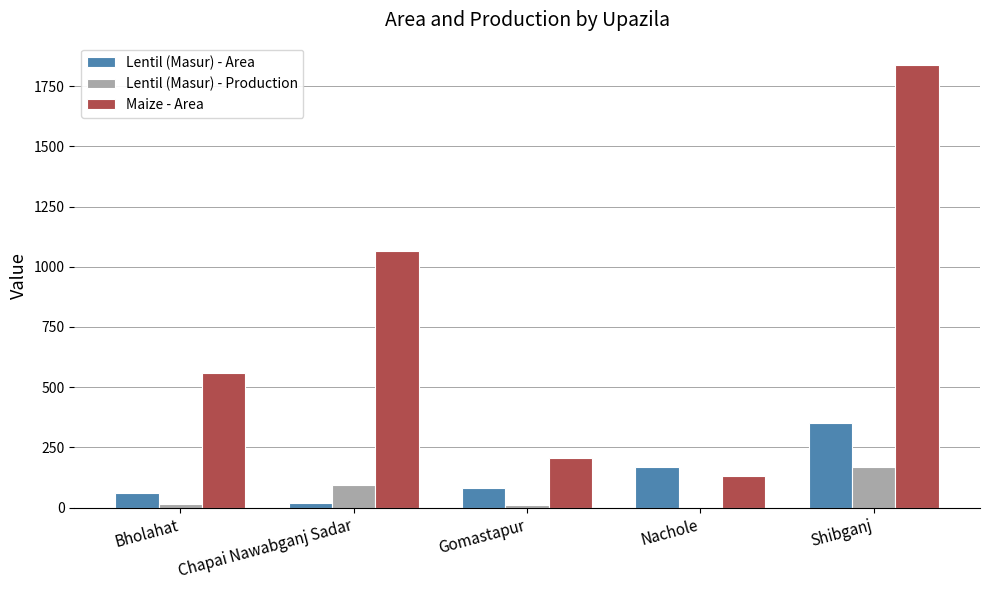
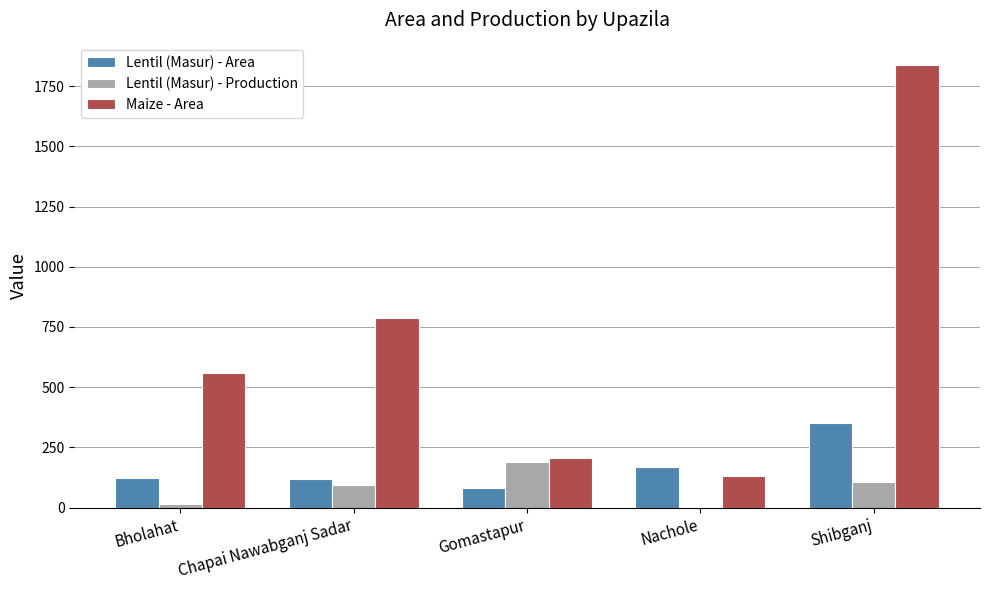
Lentil (Masur) - Area, Bholahat: 60 -> 120
Lentil (Masur) - Area, Chapai Nawabganj Sadar: 20 -> 120
Maize - Area, Chapai Nawabganj Sadar: 1070 -> 790
Lentil (Masur) - Production, Gomastapur: 10 -> 190
Lentil (Masur) - Production, Shibganj: 170 -> 110
